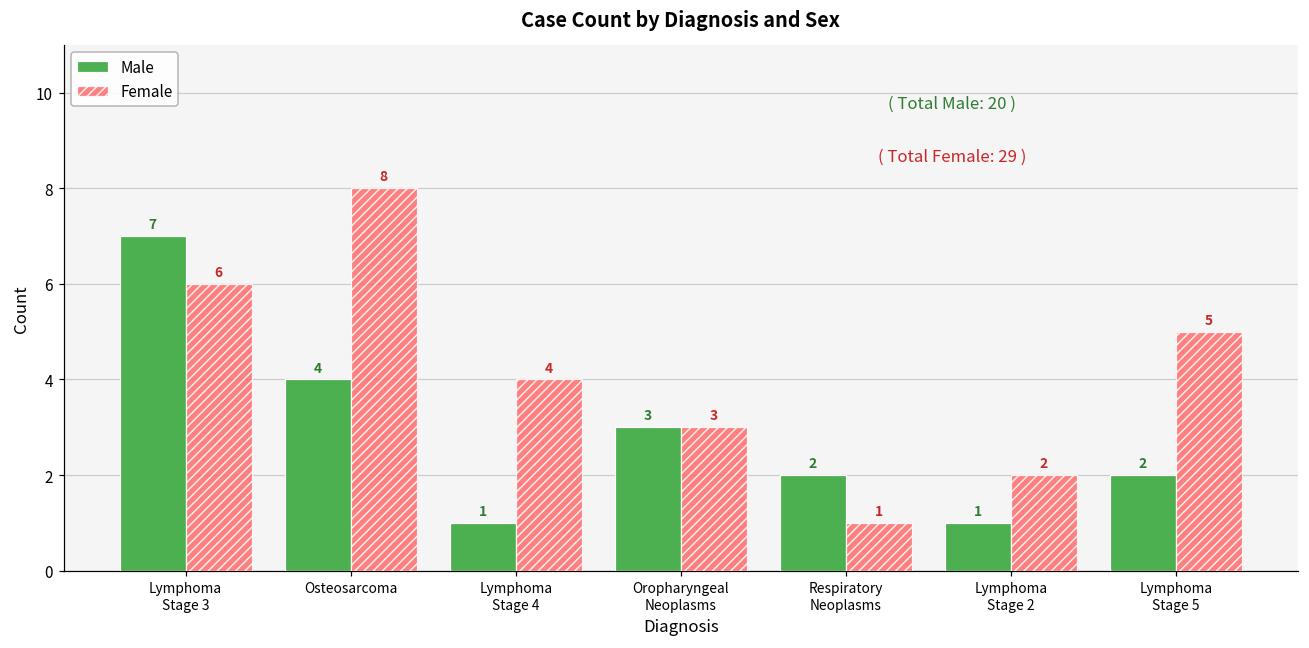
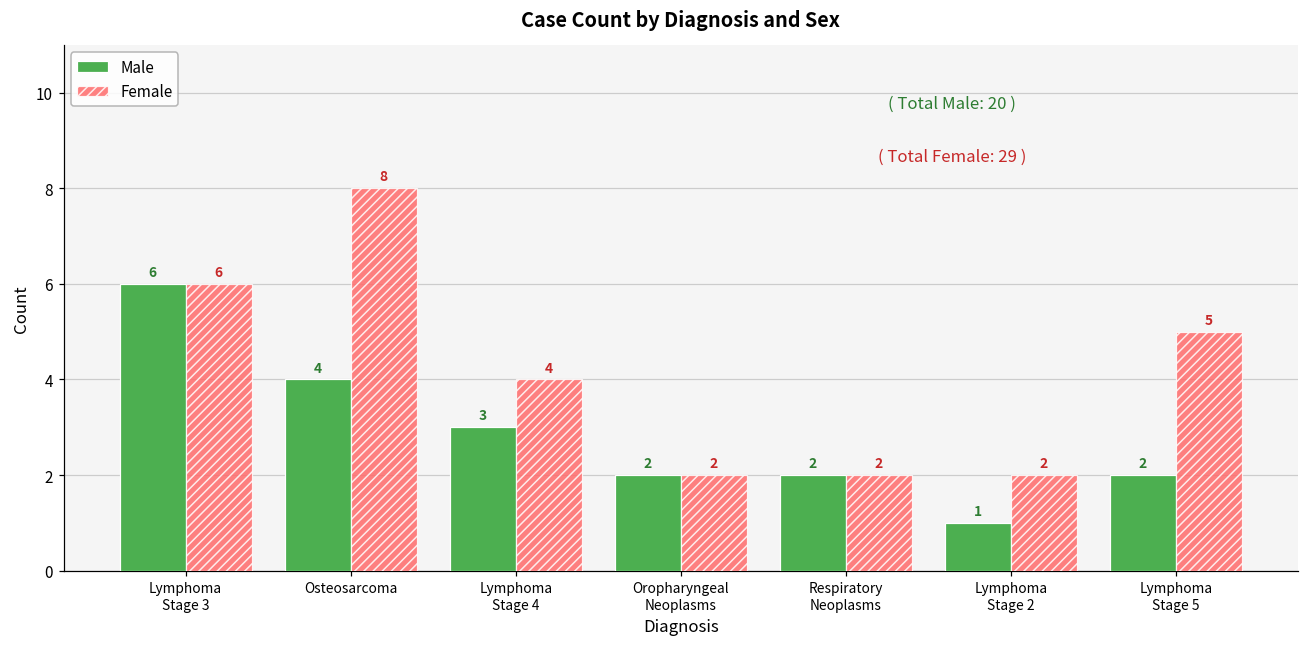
Male, Lymphoma Stage 3: 7 -> 6
Male, Lymphoma Stage 4: 1 -> 3
Male, Oropharyngeal Neoplasms: 3 -> 2
Female, Oropharyngeal Neoplasms: 3 -> 2
Female, Respiratory Neoplasms: 1 -> 2
